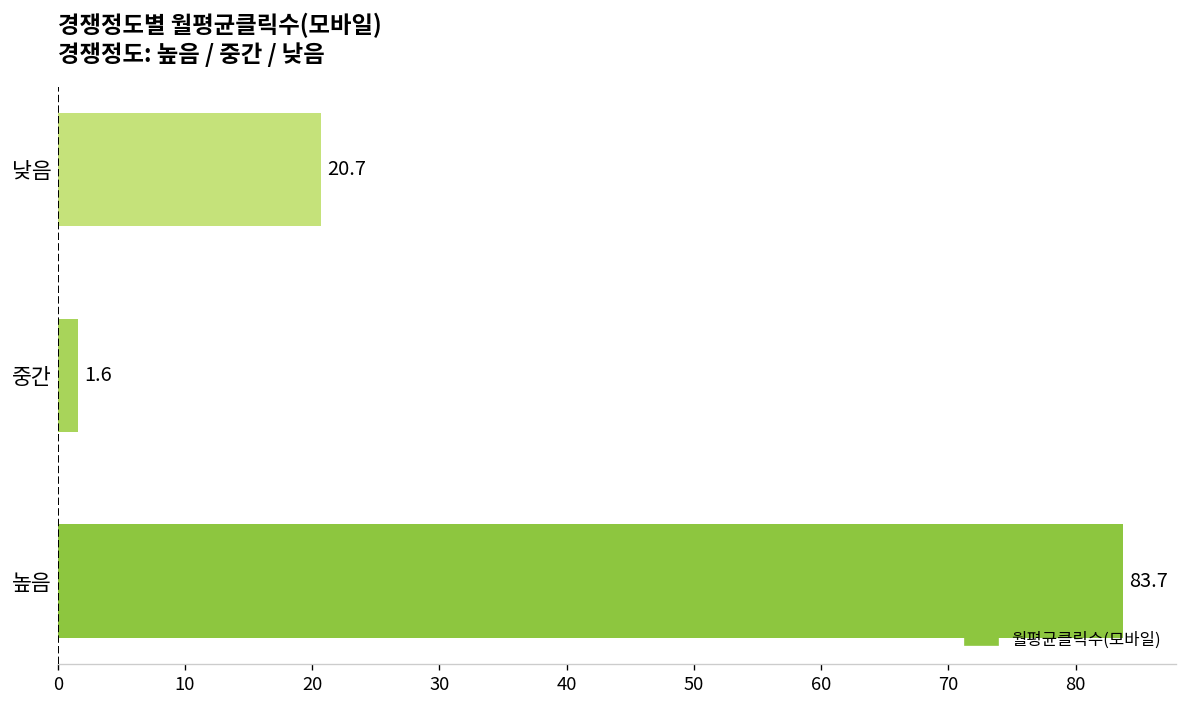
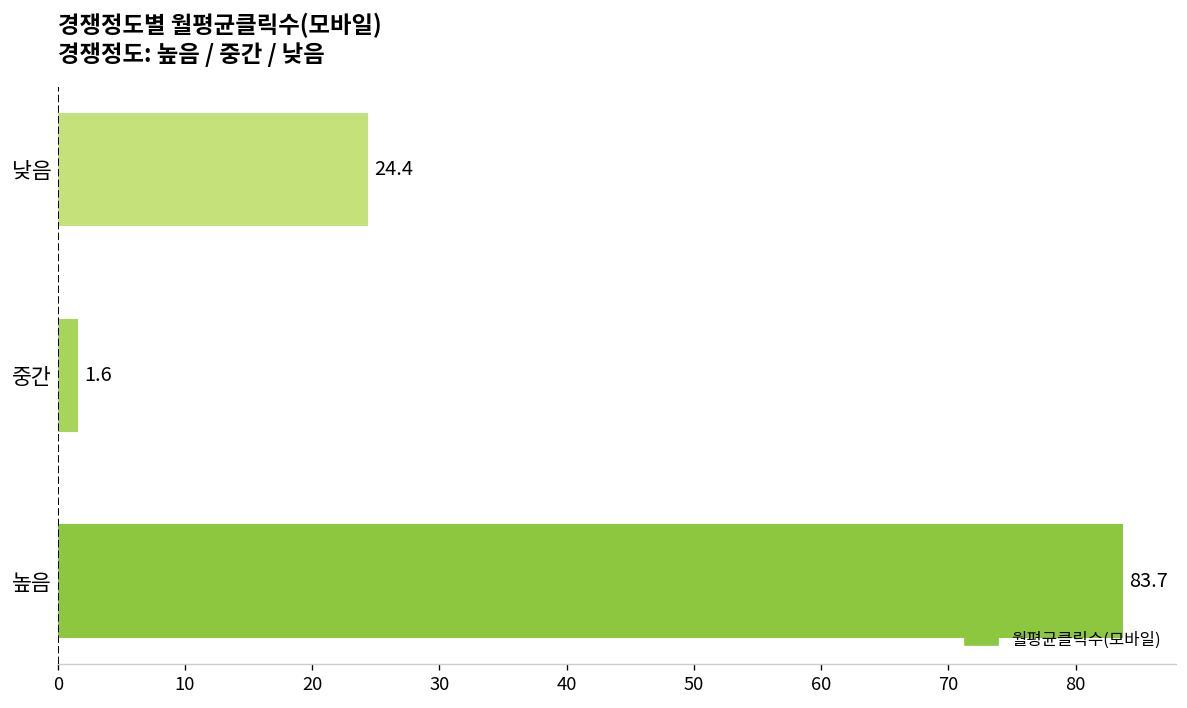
낮음: 20.7 -> 24.4
